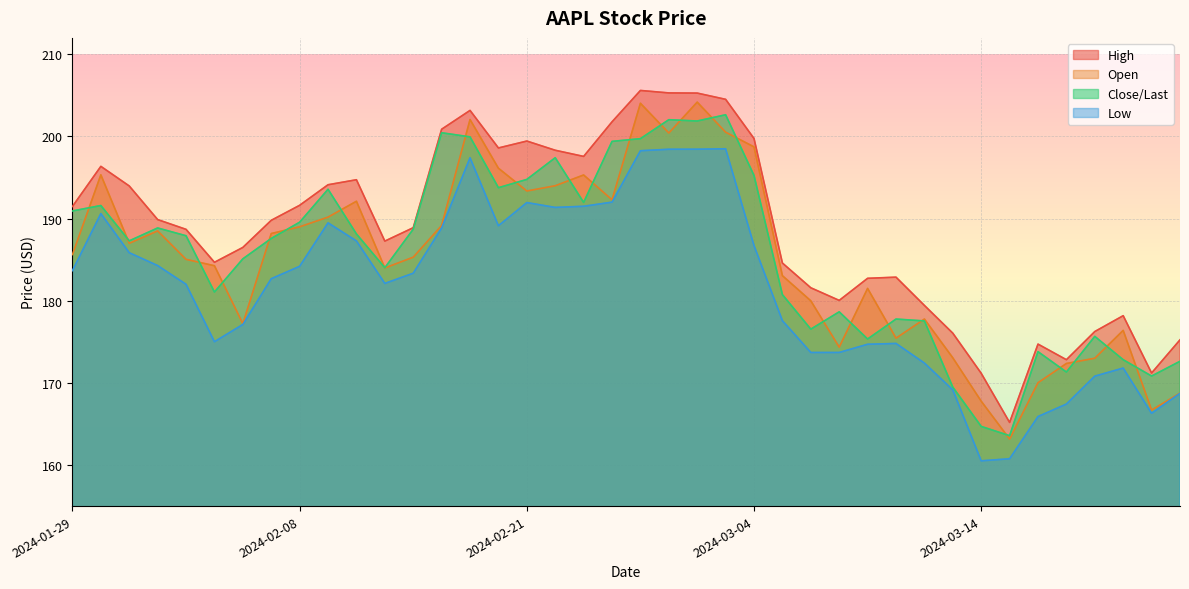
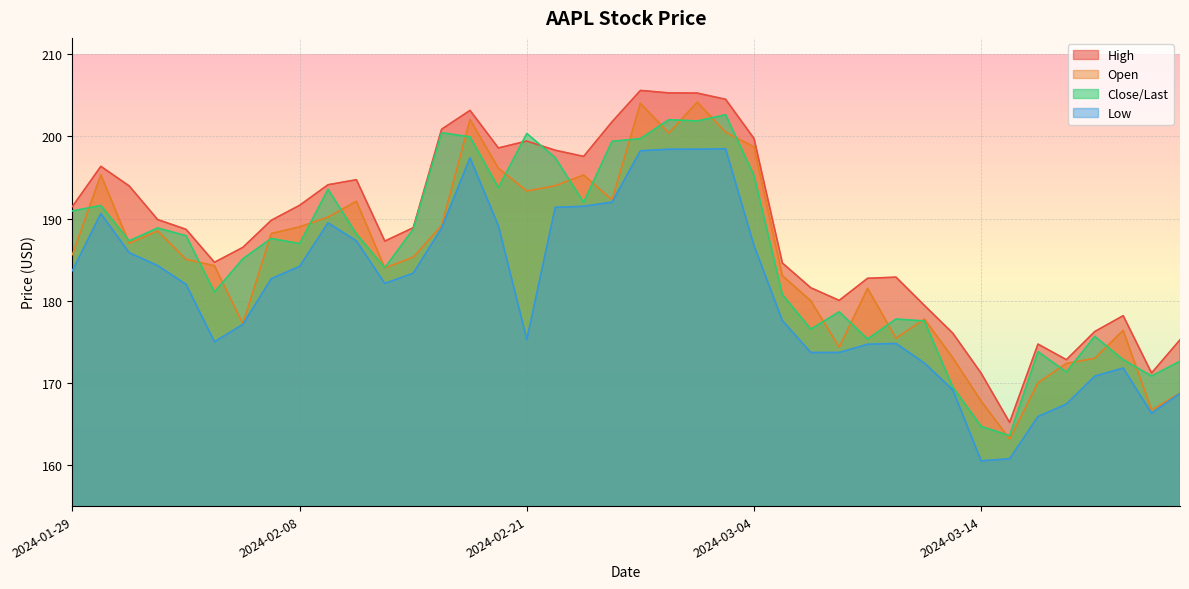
Close/Last, 2024-02-08: 190 -> 187
Close/Last, 2024-02-21: 195 -> 200
Low, 2024-02-21: 192 -> 175
